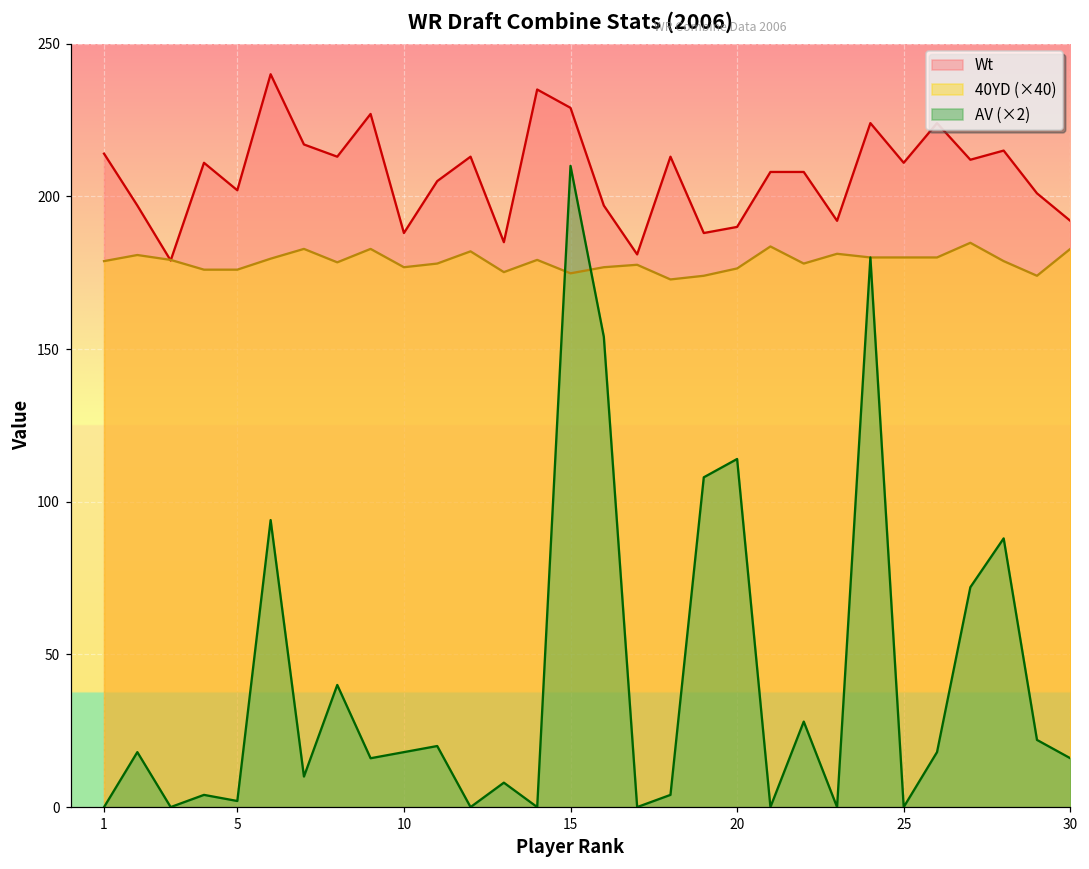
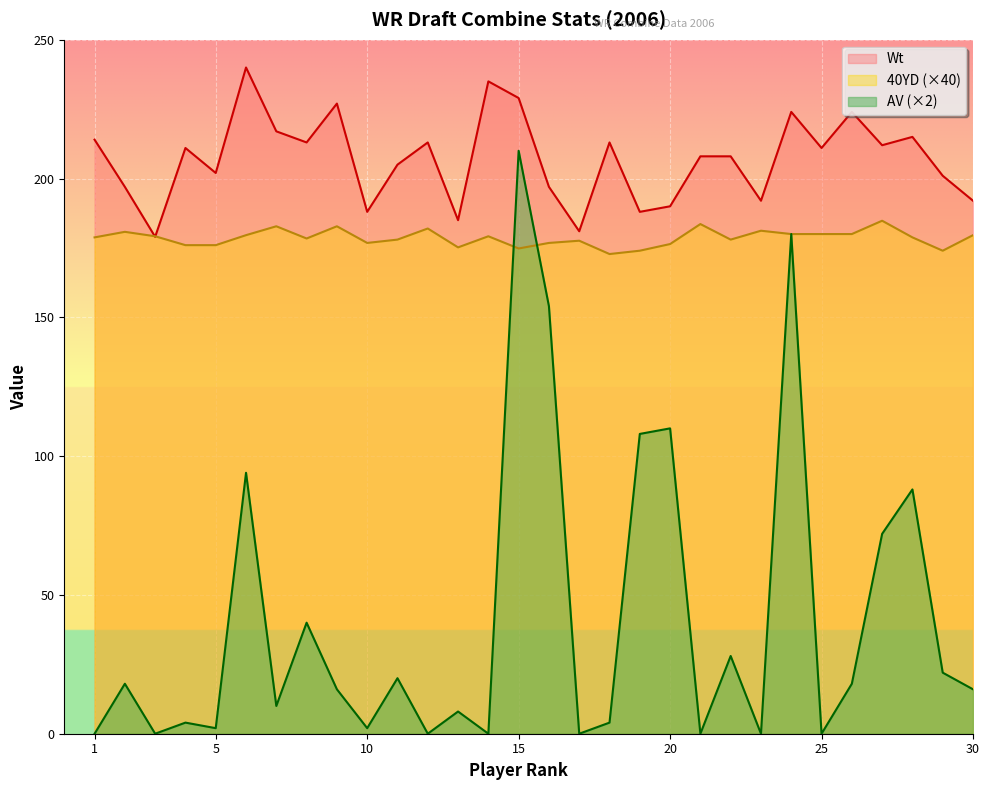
AV (×2), 10: 18 -> 2
AV (×2), 20: 114 -> 110
40YD (×40), 30: 183 -> 180
